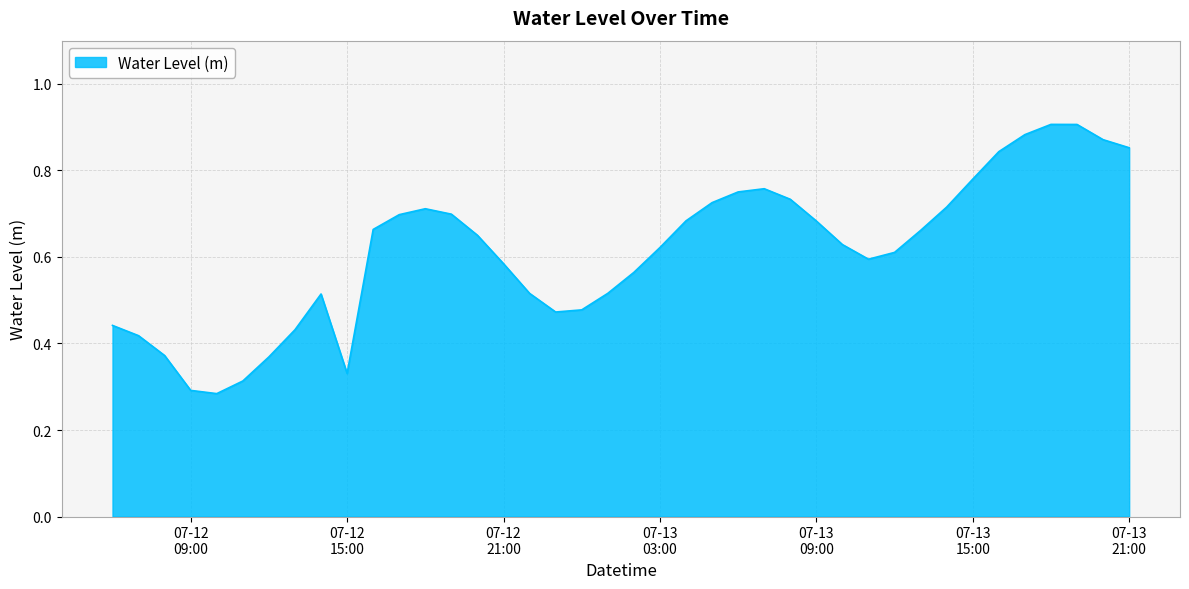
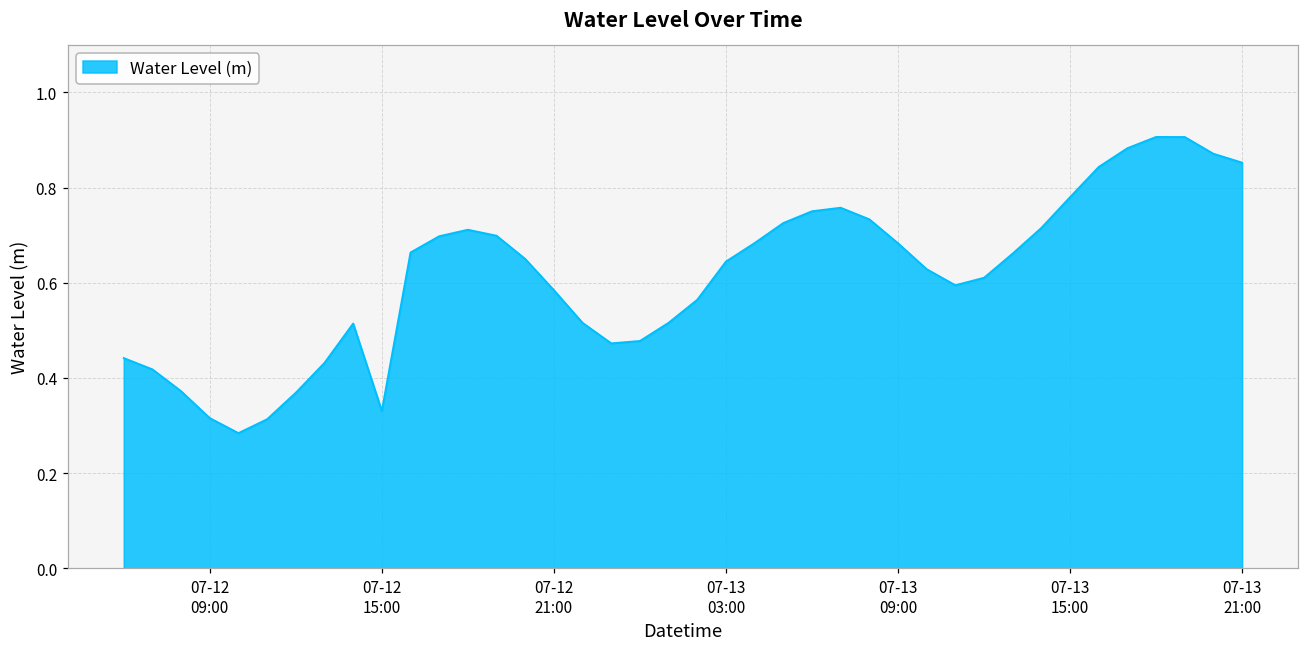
07-12 09:00: 0.29 -> 0.32
07-13 03:00: 0.62 -> 0.64
